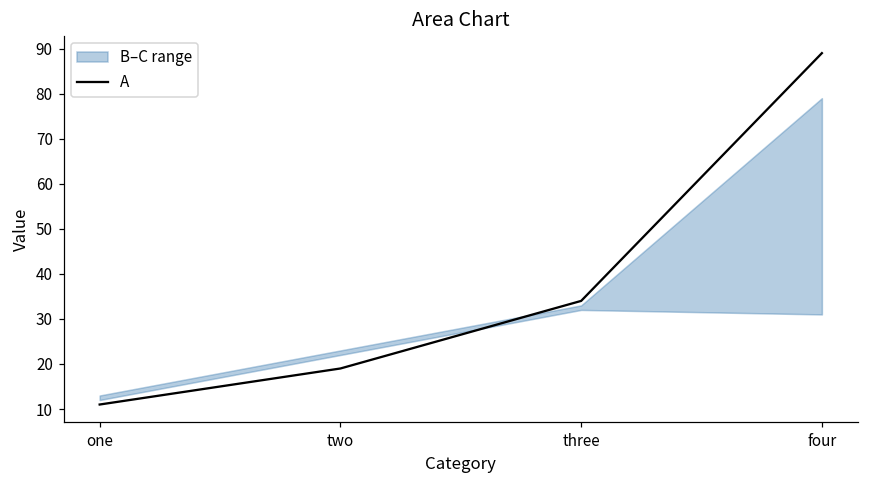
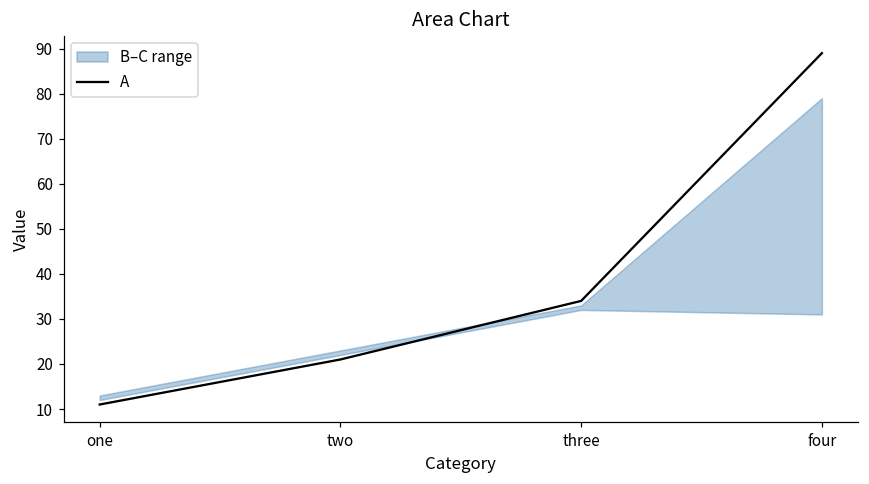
A, two: 19 -> 21
